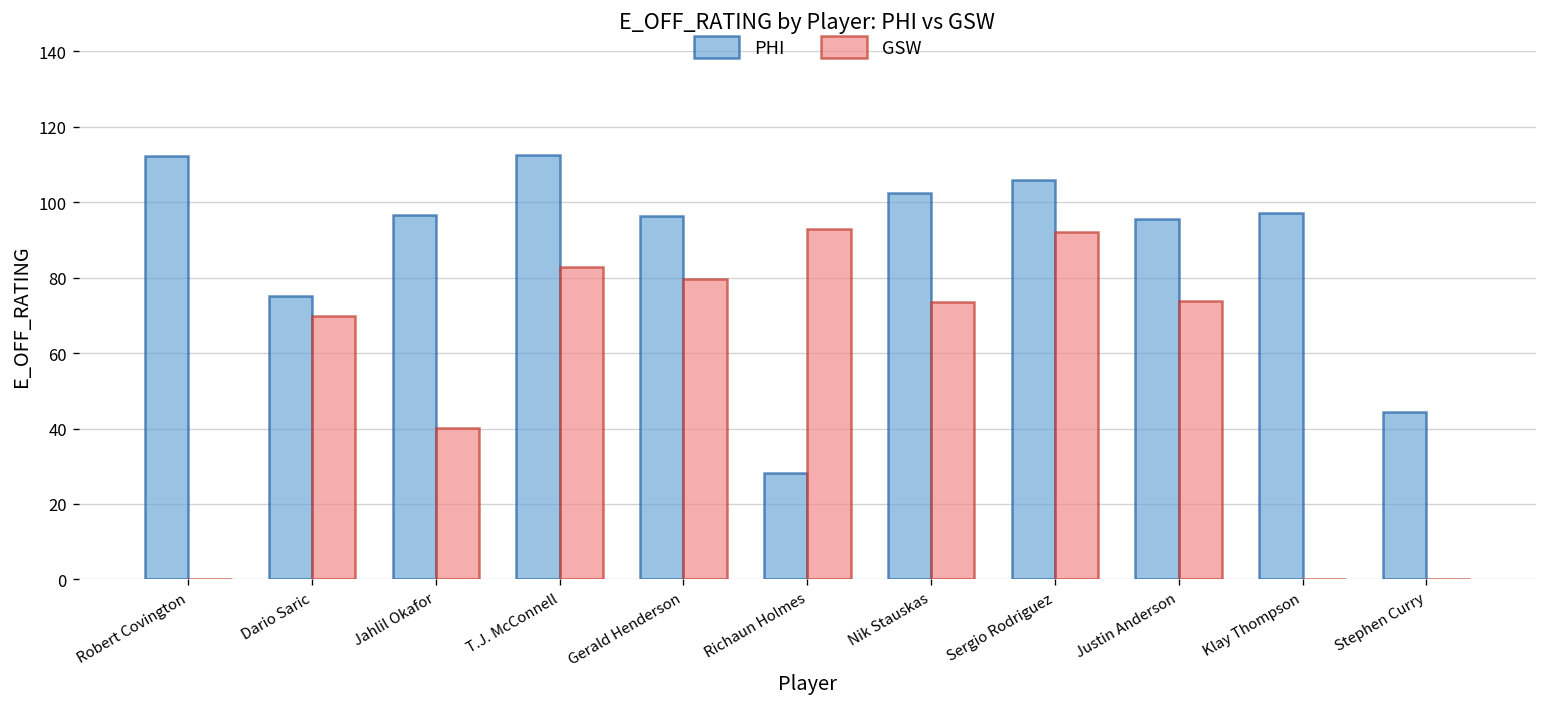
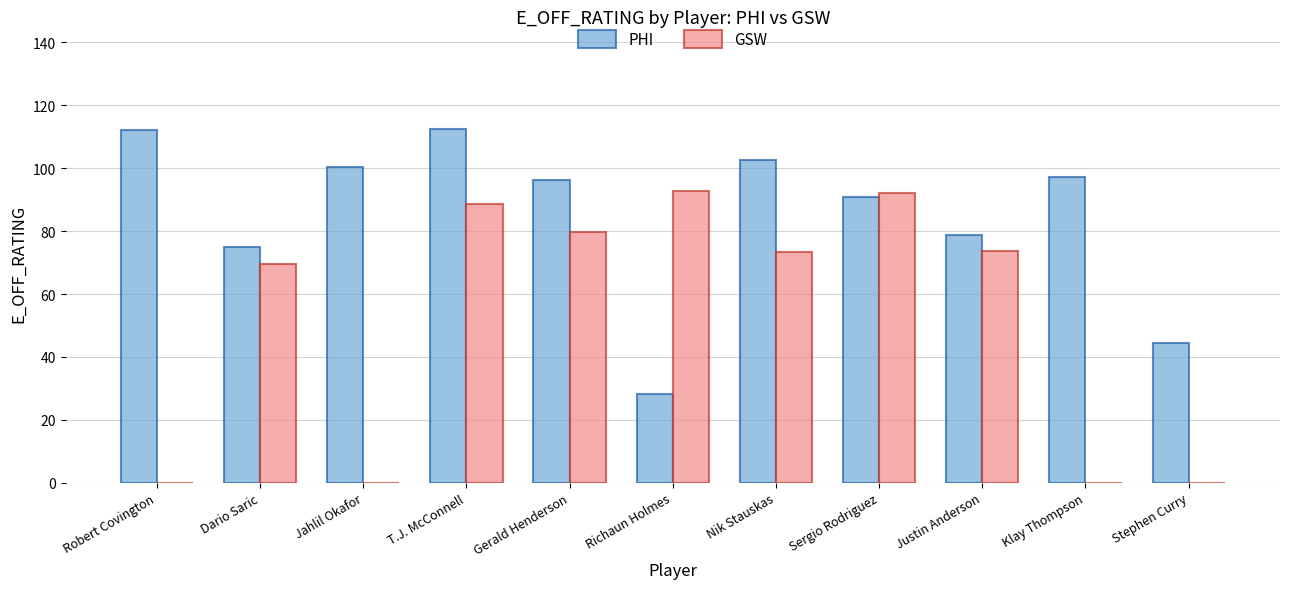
PHI, Jahlil Okafor: 97 -> 101
GSW, Jahlil Okafor: 40 -> 0
GSW, T.J. McConnell: 83 -> 89
PHI, Sergio Rodriguez: 106 -> 91
PHI, Justin Anderson: 95 -> 79
